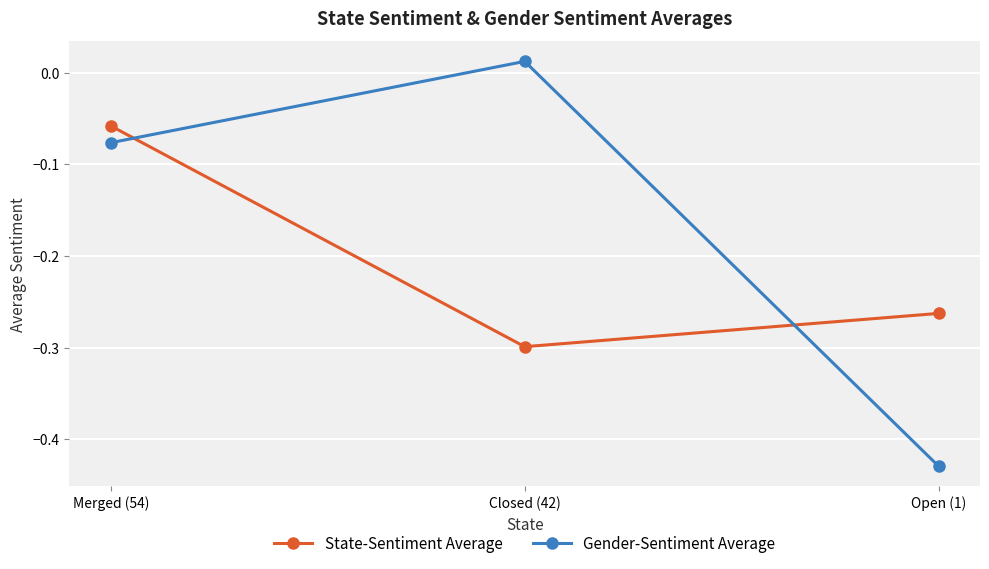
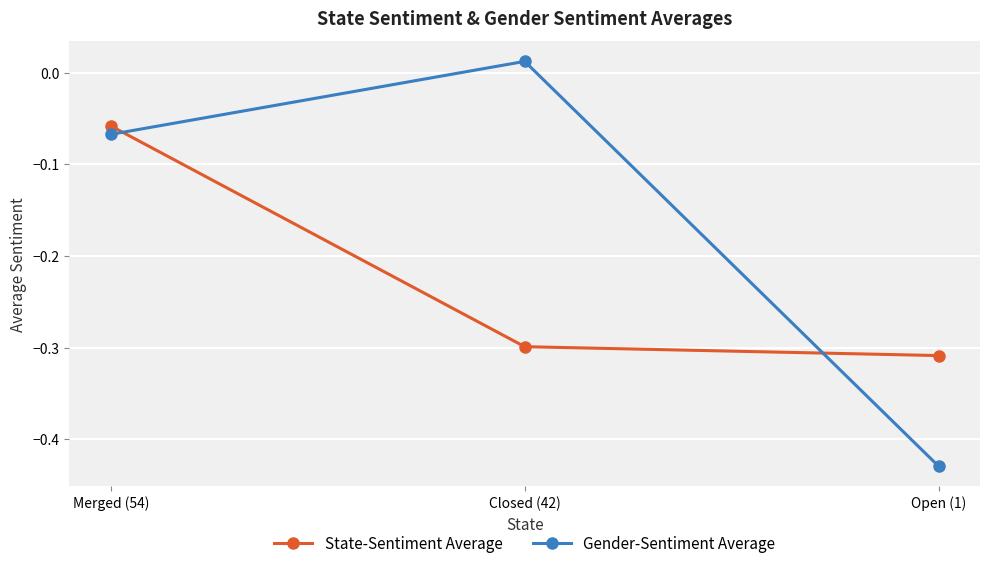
Gender-Sentiment Average, Merged (54): -0.08 -> -0.07
State-Sentiment Average, Open (1): -0.26 -> -0.31
